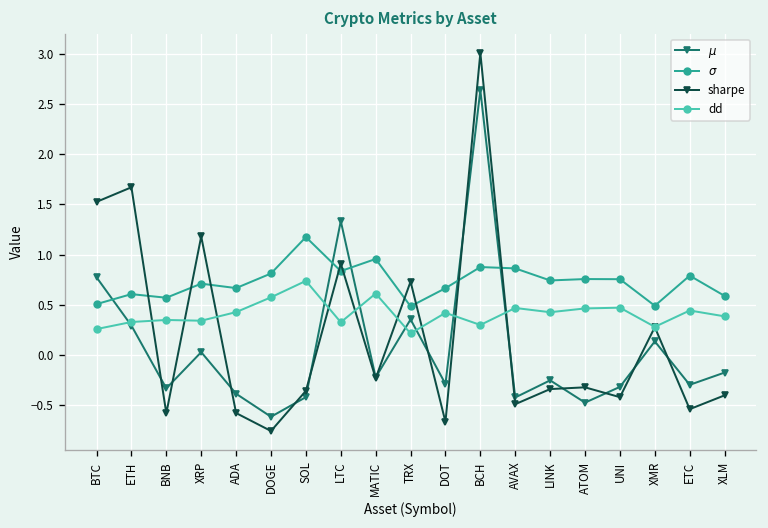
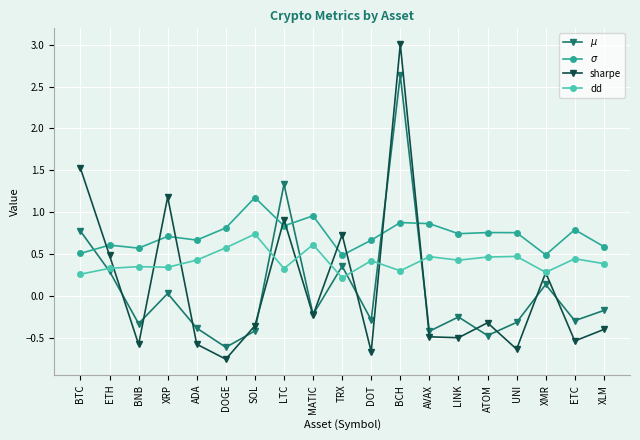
sharpe, ETH: 1.7 -> 0.5
sharpe, LINK: -0.3 -> -0.5
sharpe, UNI: -0.4 -> -0.6
